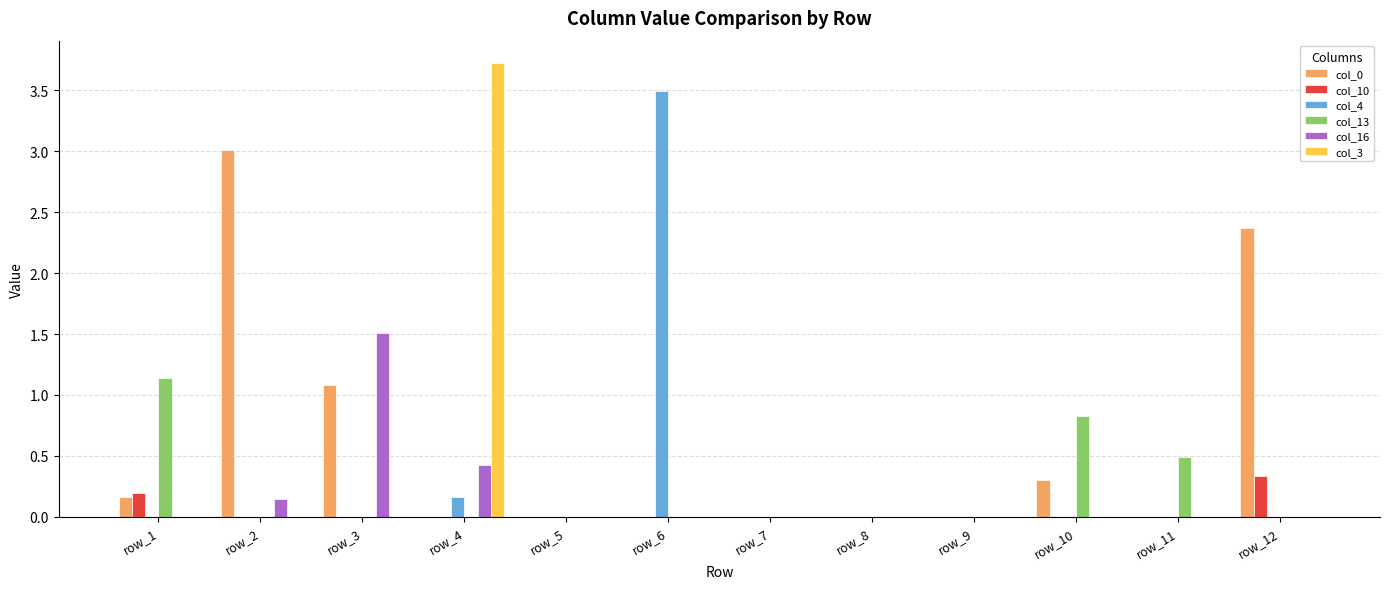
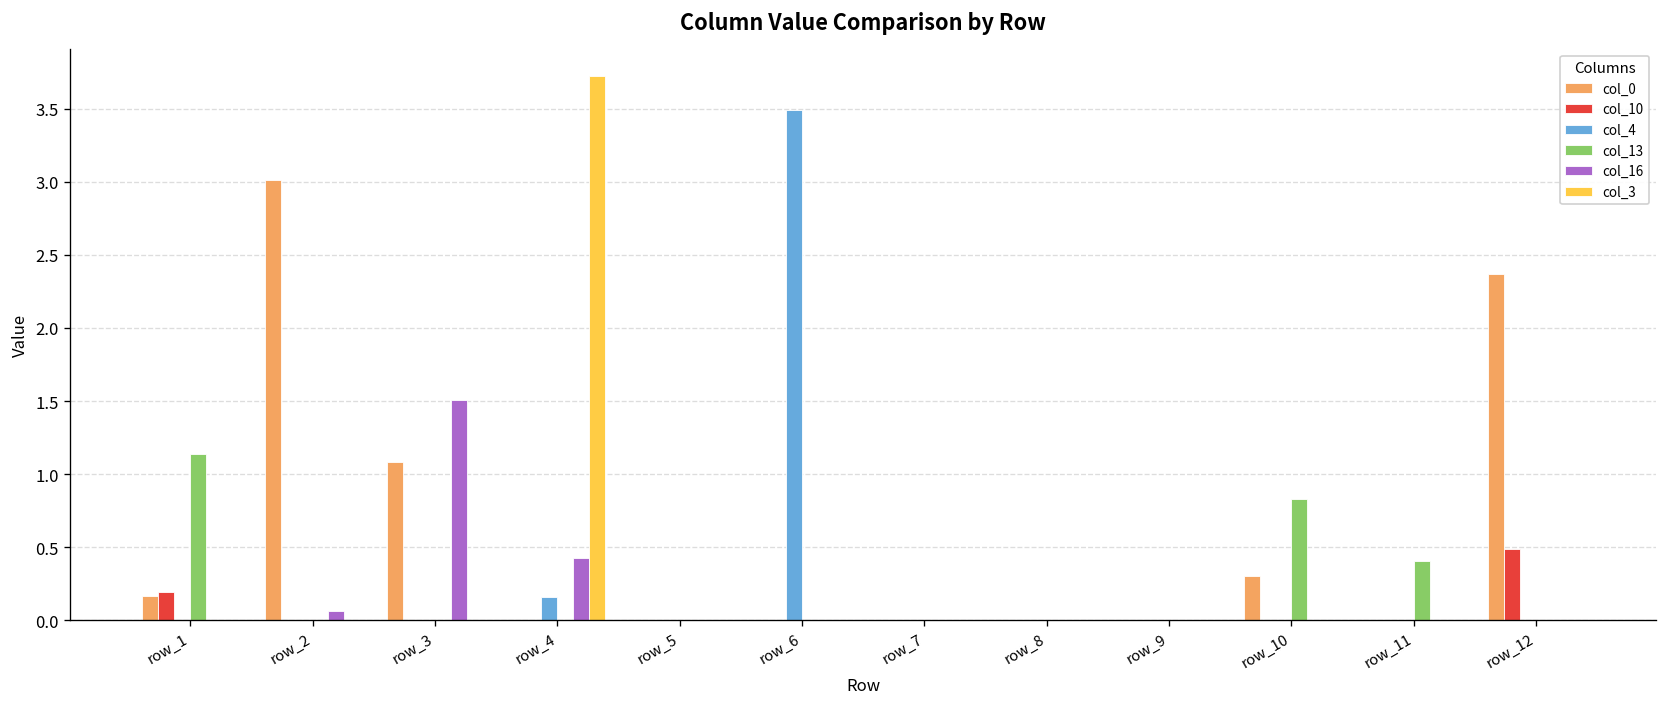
col_16, row_2: 0.15 -> 0.07
col_13, row_11: 0.49 -> 0.41
col_10, row_12: 0.33 -> 0.48
